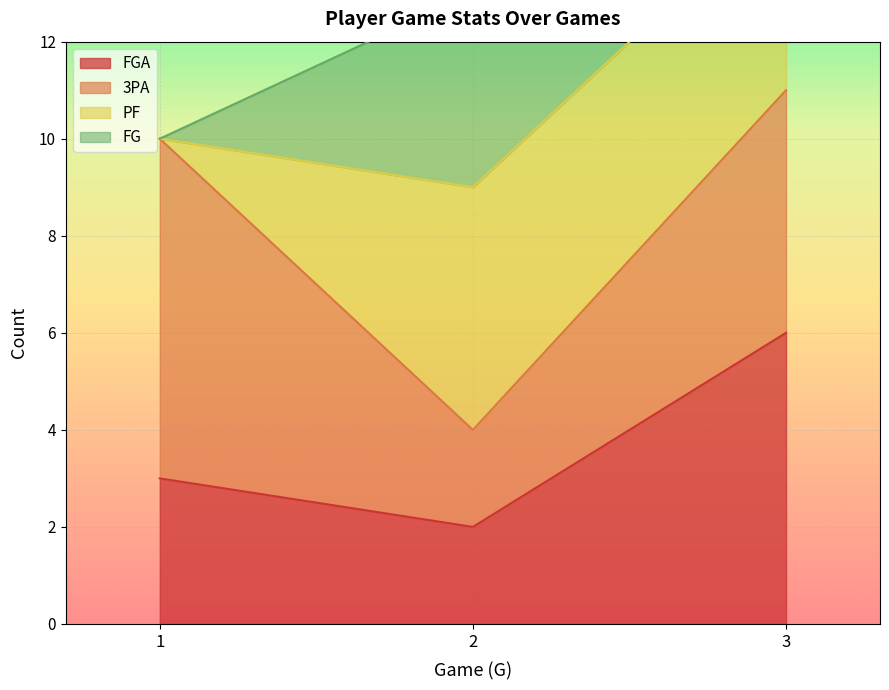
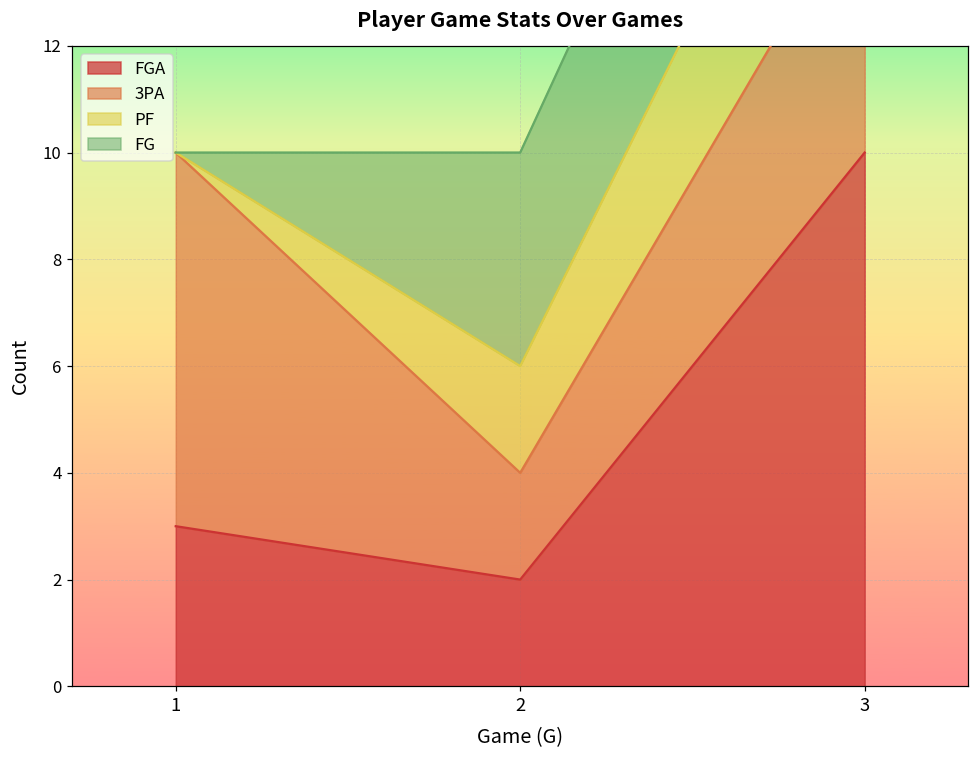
PF, 2: 5 -> 2
FGA, 3: 6 -> 10
